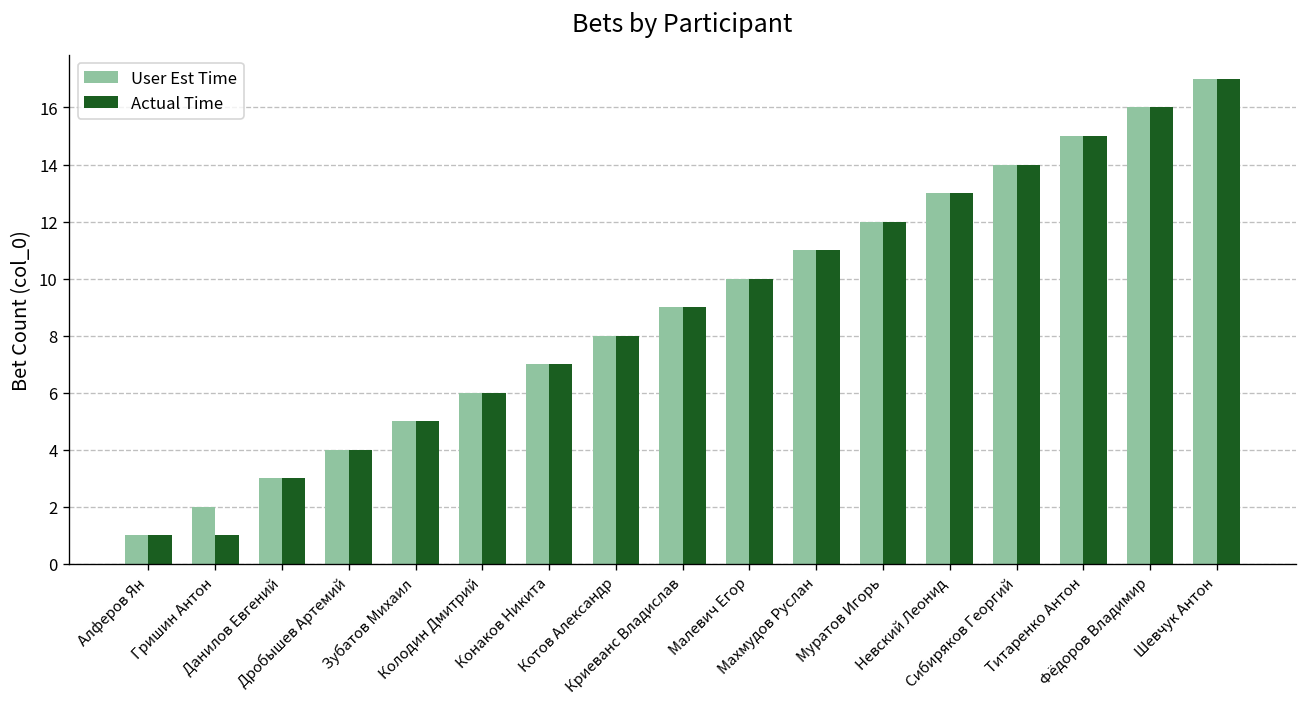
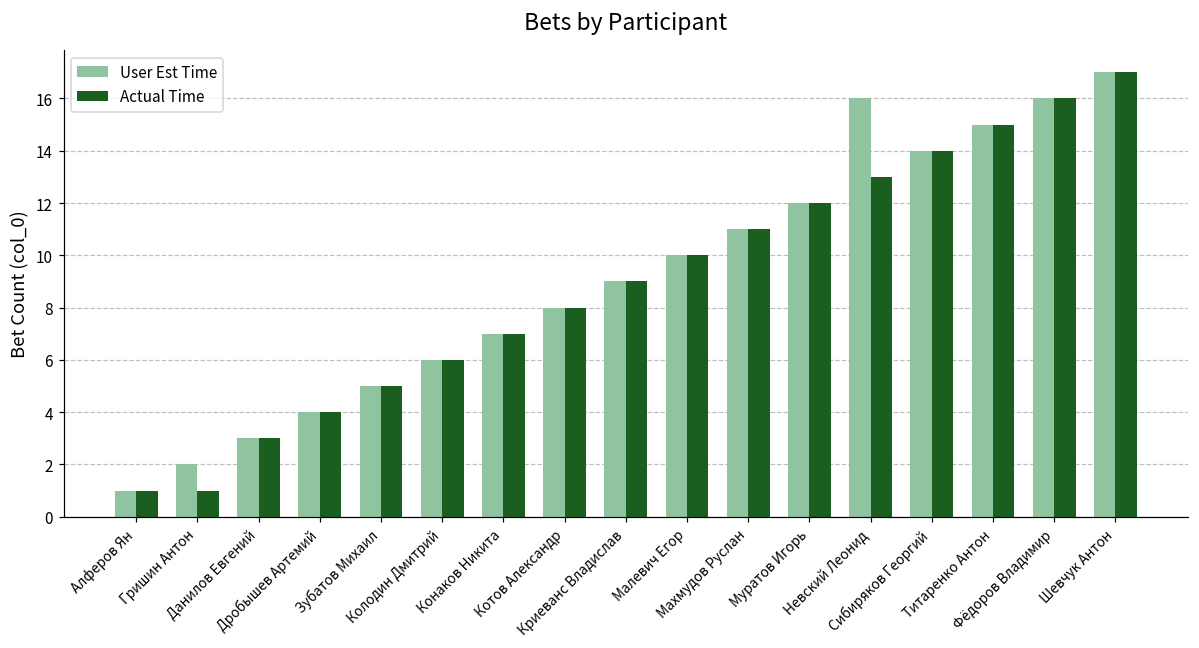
User Est Time, Невский Леонид: 13 -> 16
